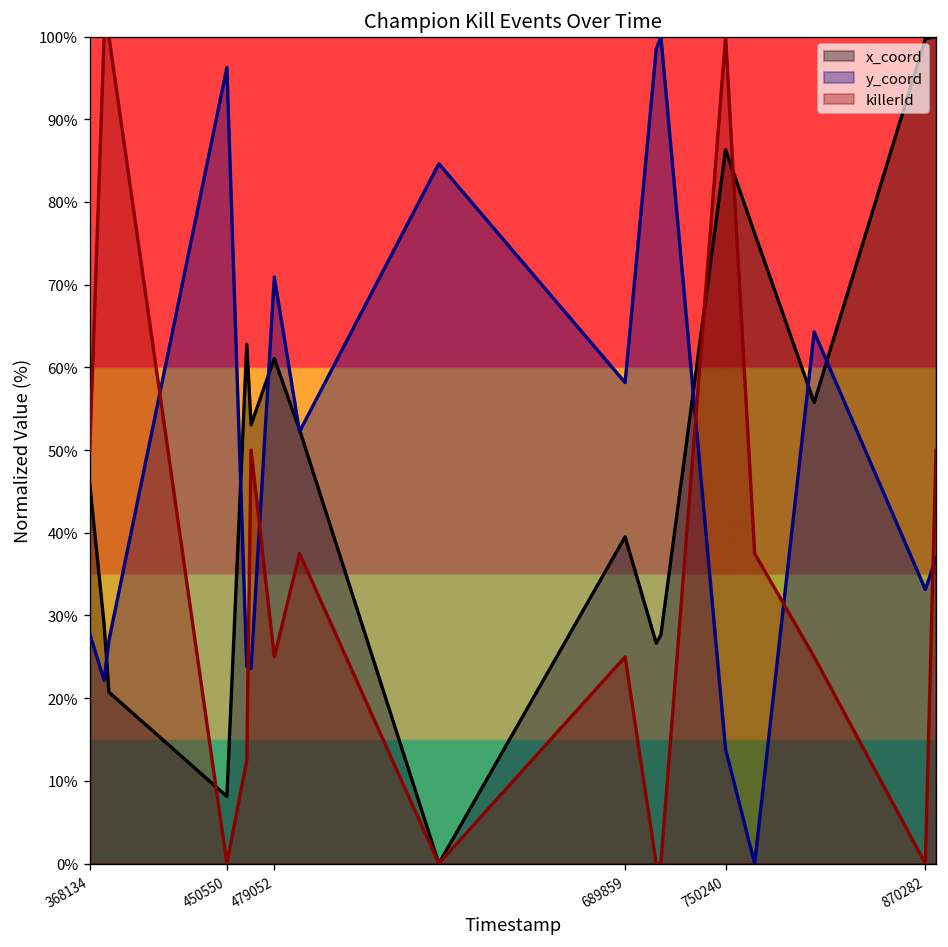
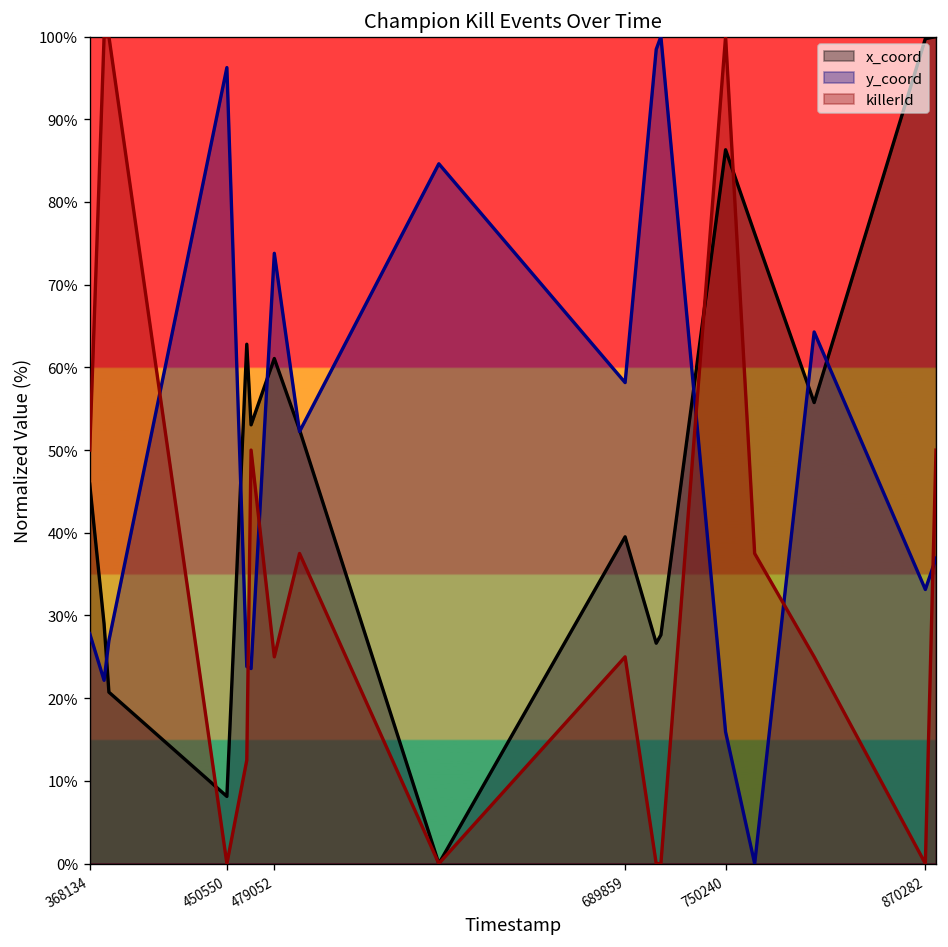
y_coord, 479052: 71% -> 74%
y_coord, 750240: 14% -> 16%
